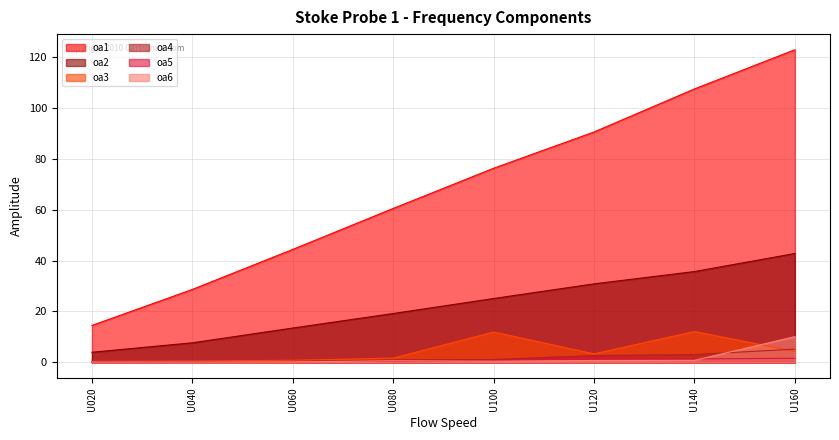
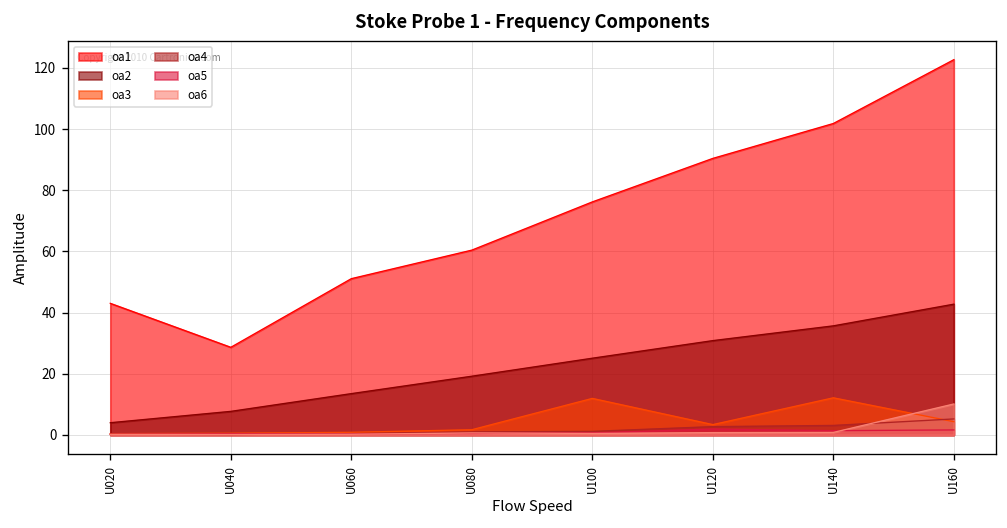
oa1, U020: 15 -> 43
oa1, U060: 44 -> 51
oa1, U140: 107 -> 102
